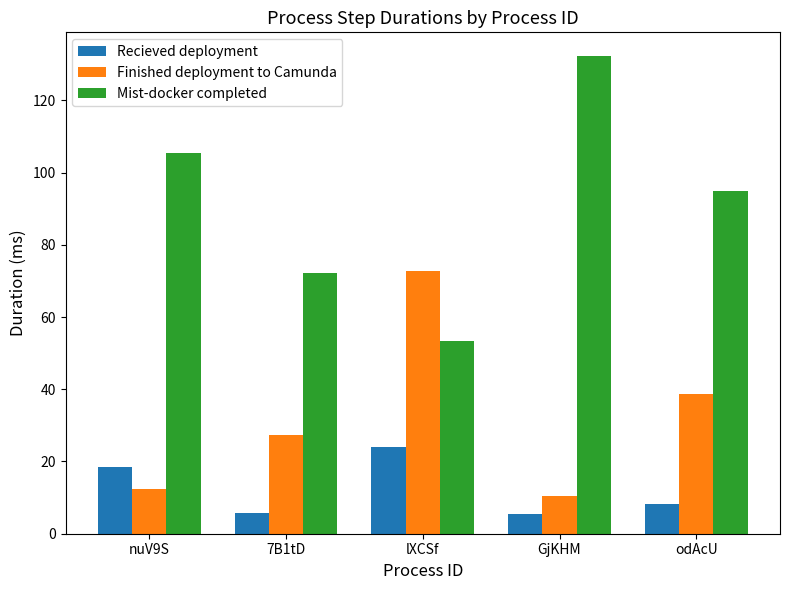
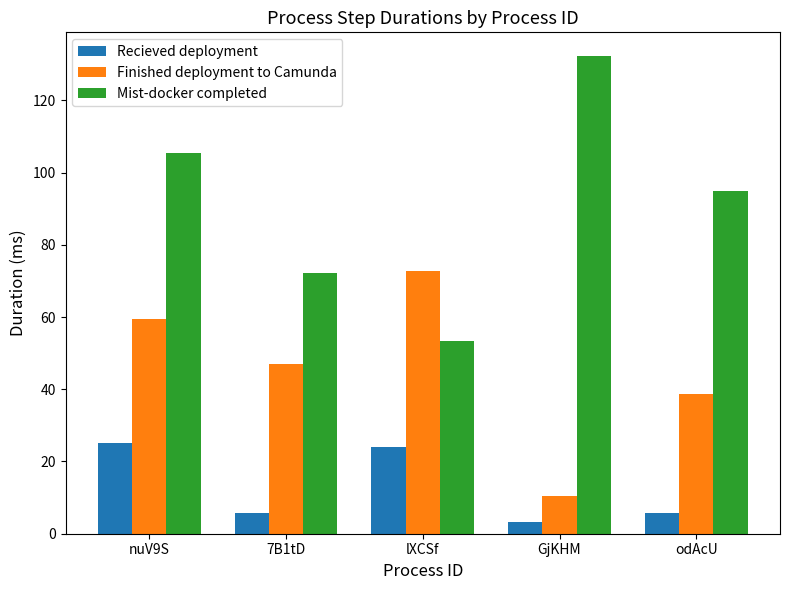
Recieved deployment, nuV9S: 19 -> 25
Finished deployment to Camunda, nuV9S: 12 -> 59
Finished deployment to Camunda, 7B1tD: 27 -> 47
Recieved deployment, GjKHM: 6 -> 3
Recieved deployment, odAcU: 8 -> 6
